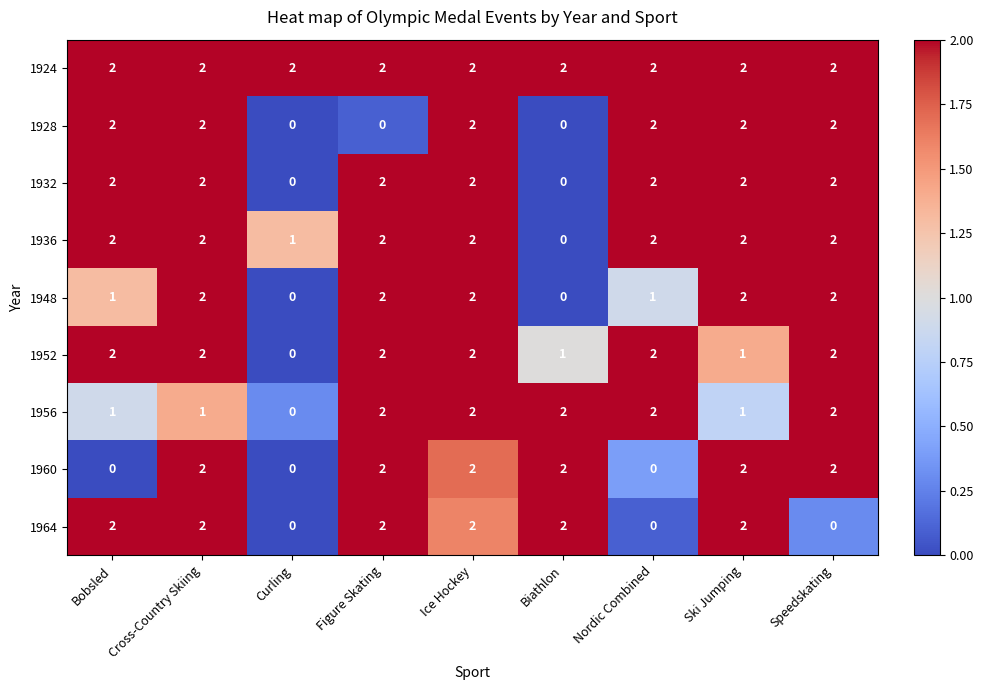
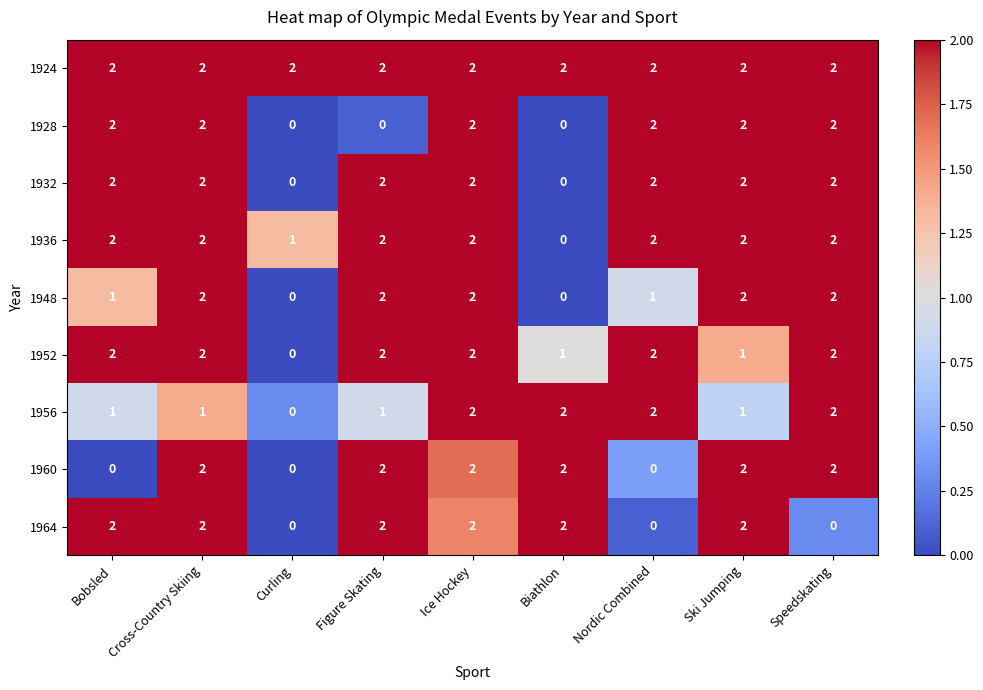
1956, Figure Skating: 2 -> 1
